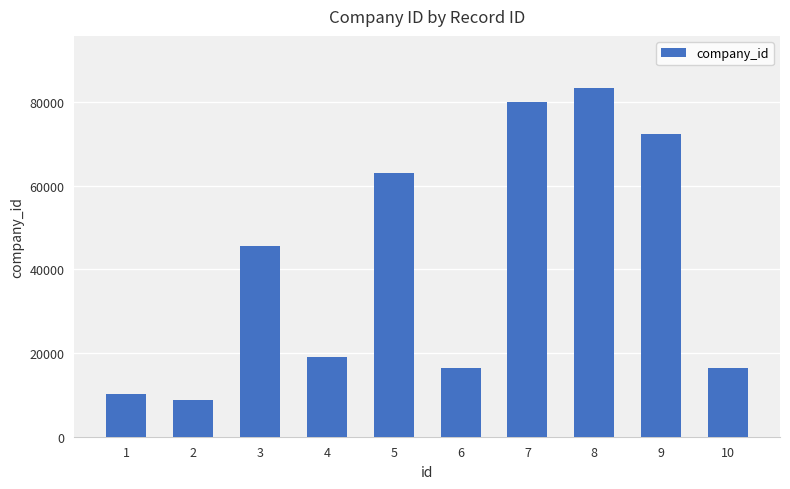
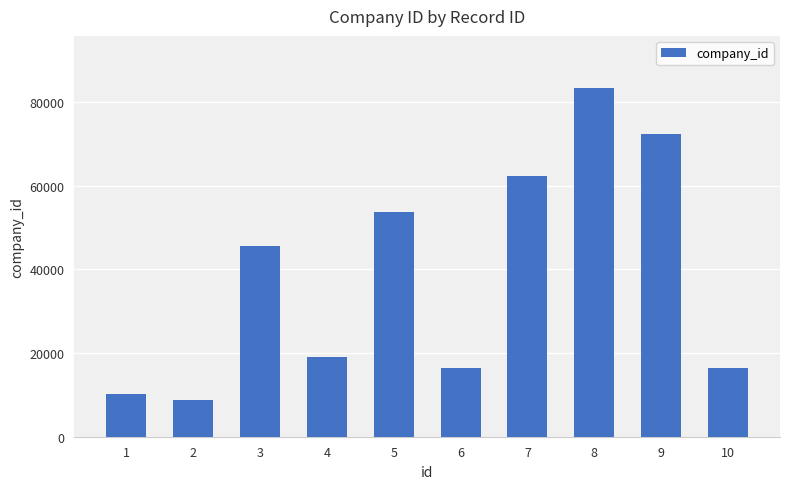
5: 63000 -> 54000
7: 80000 -> 62000
